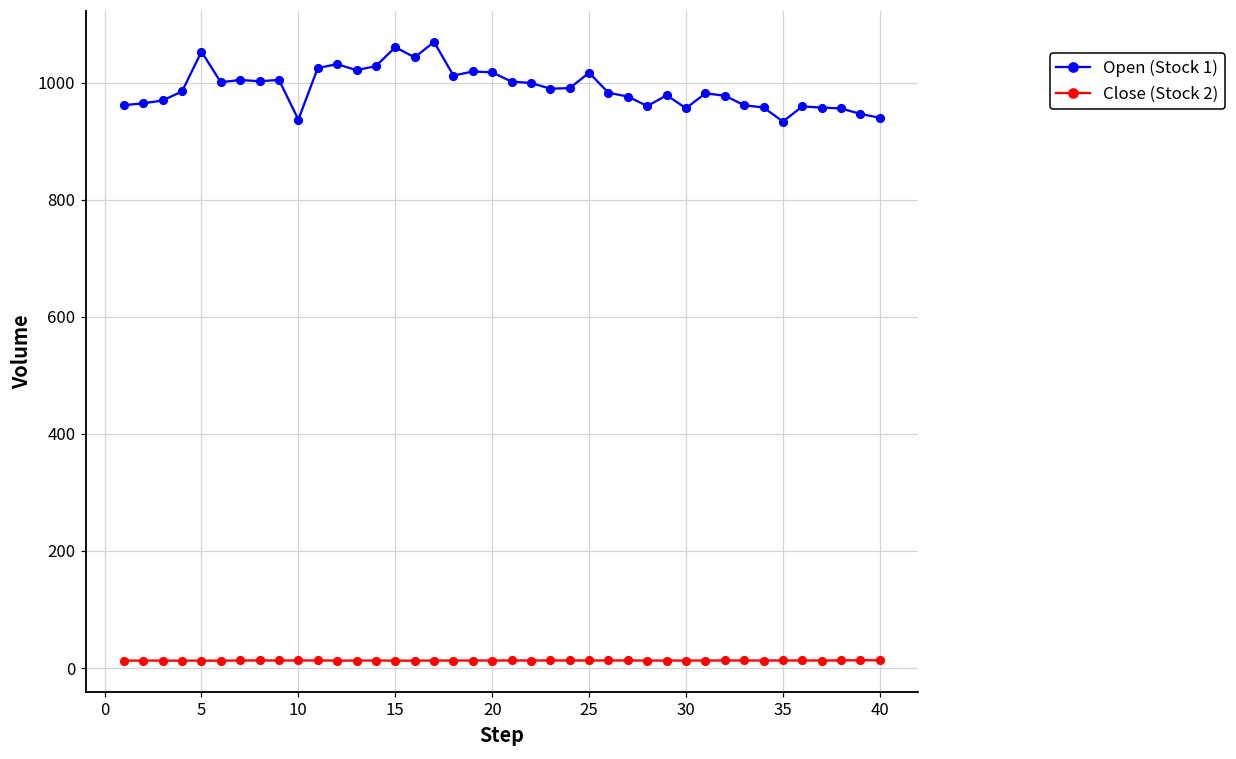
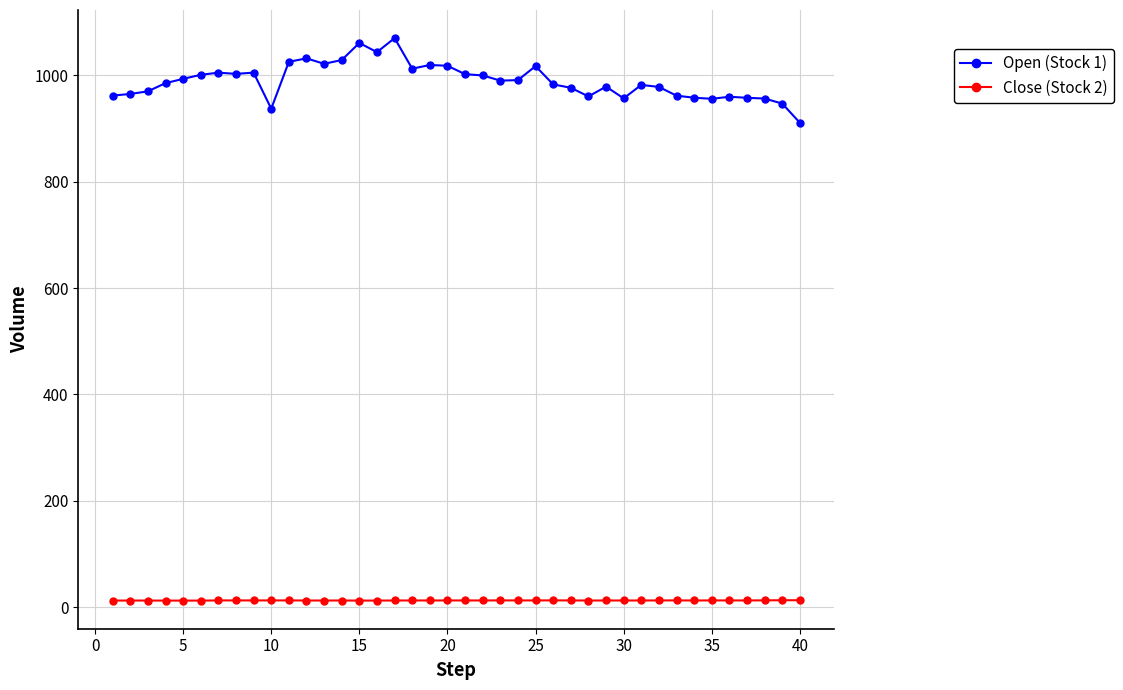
Open (Stock 1), 5: 1050 -> 990
Open (Stock 1), 35: 930 -> 960
Open (Stock 1), 40: 940 -> 910
